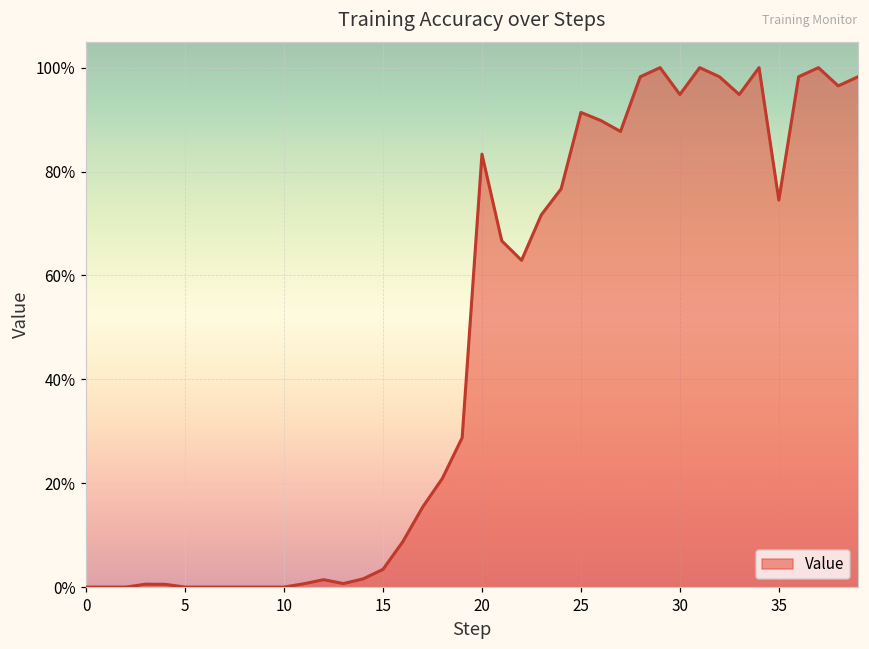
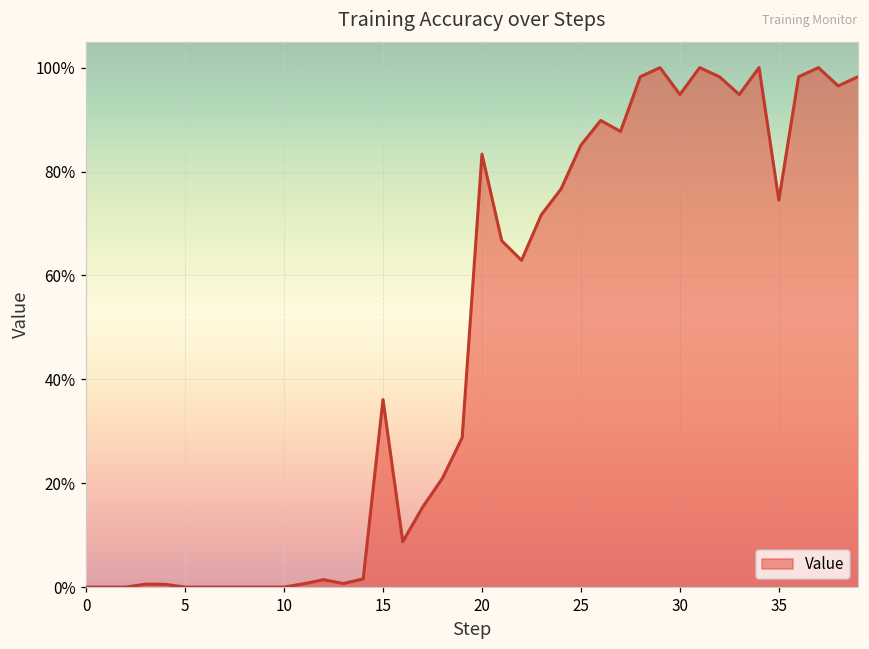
15: 3% -> 36%
25: 91% -> 85%
